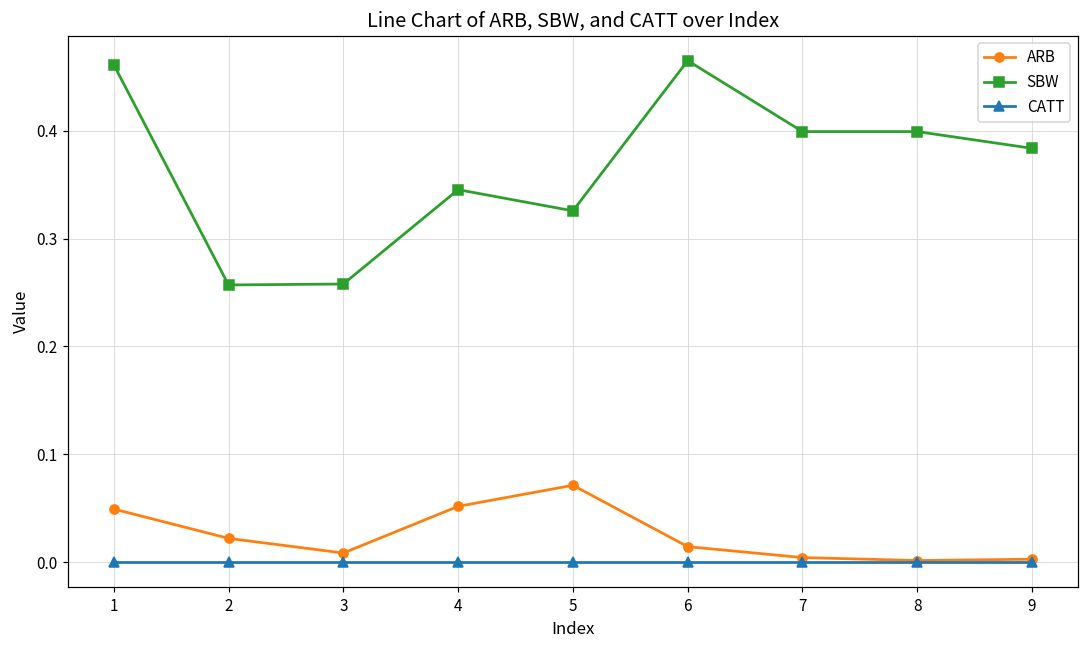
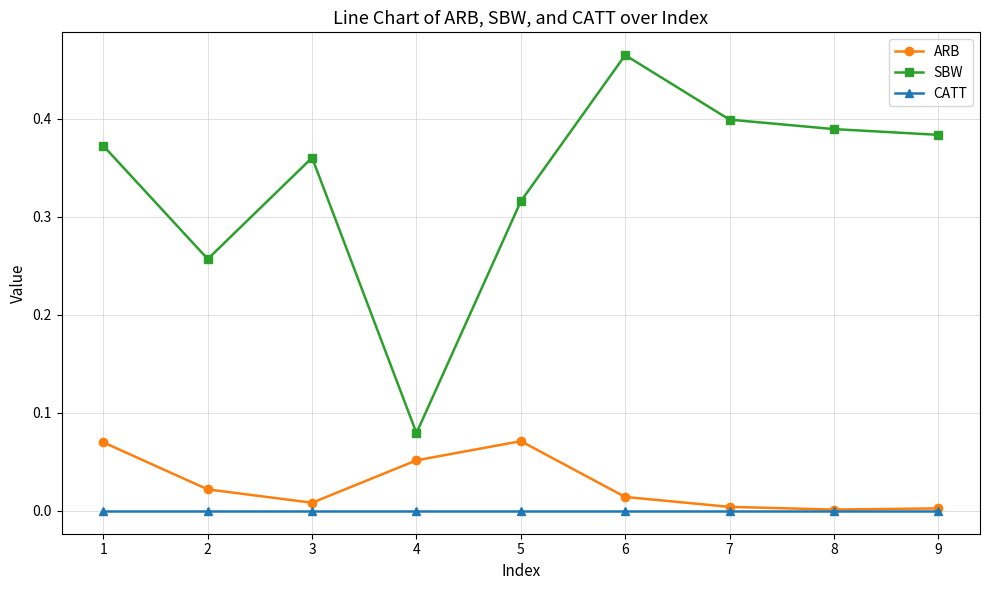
ARB, 1: 0.05 -> 0.07
SBW, 1: 0.46 -> 0.37
SBW, 3: 0.26 -> 0.36
SBW, 4: 0.35 -> 0.08
SBW, 5: 0.33 -> 0.32
SBW, 8: 0.40 -> 0.39
